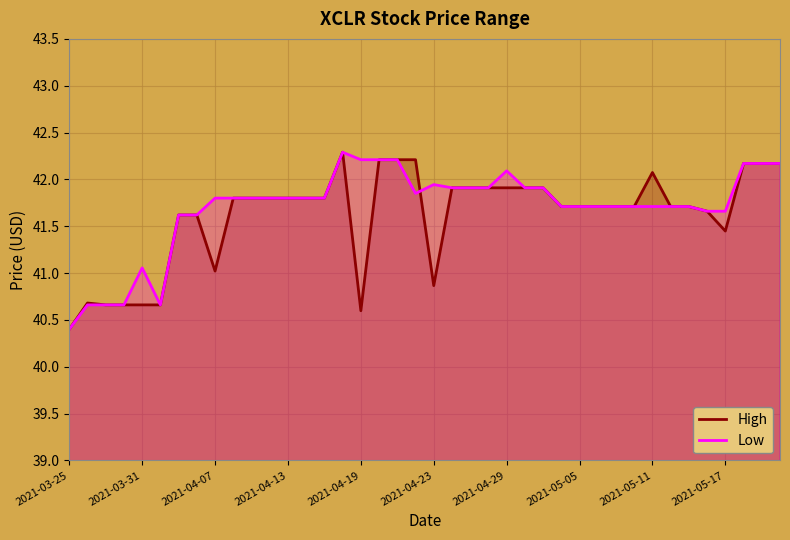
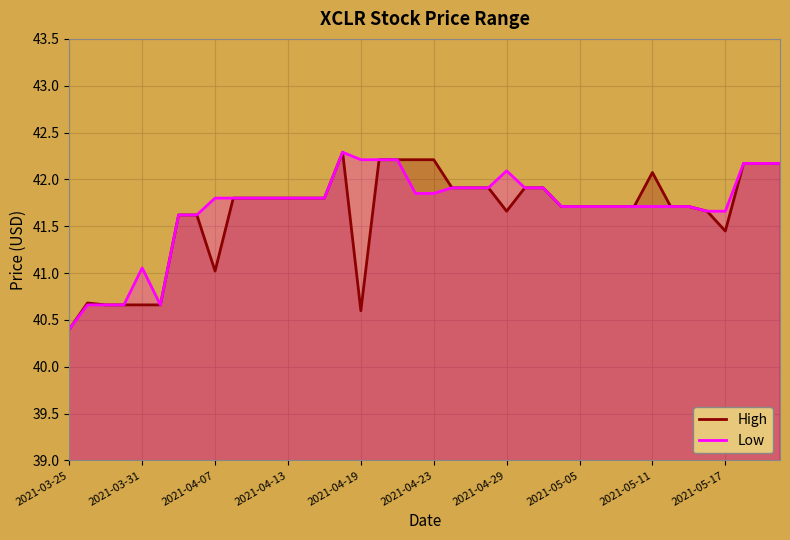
High, 2021-04-23: 40.9 -> 42.2
Low, 2021-04-23: 41.9 -> 41.8
High, 2021-04-29: 41.9 -> 41.7
